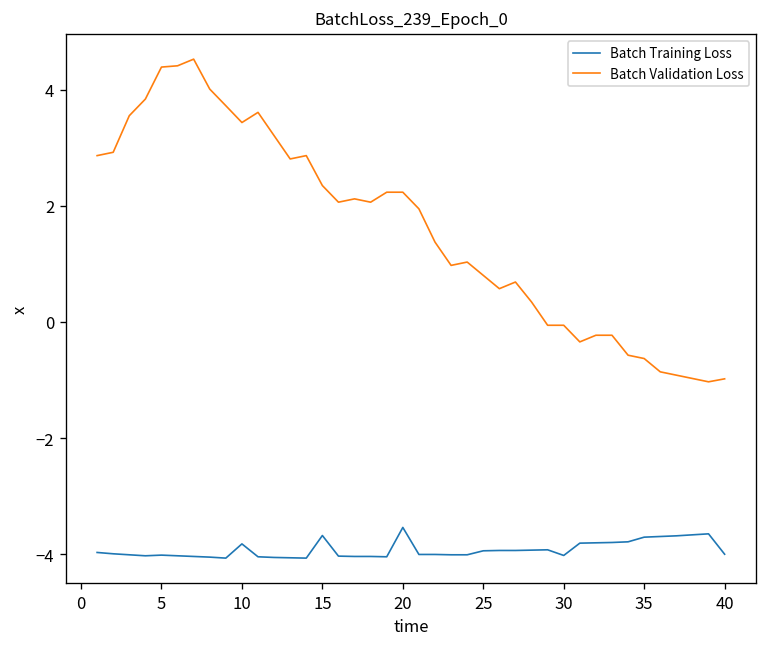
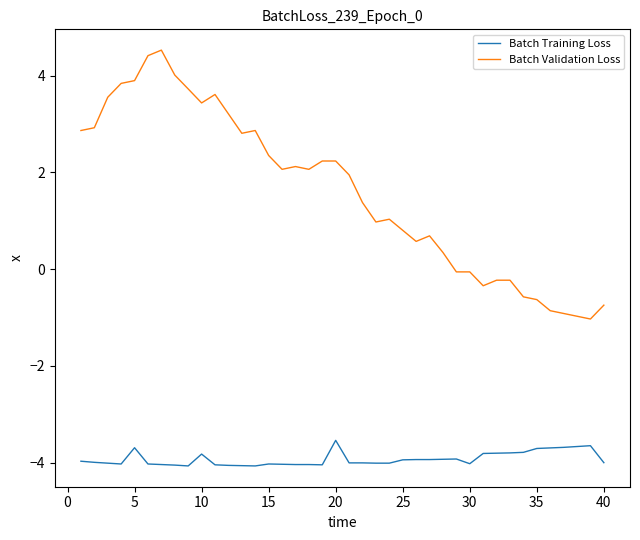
Batch Training Loss, 5: -4.0 -> -3.7
Batch Validation Loss, 5: 4.4 -> 3.9
Batch Training Loss, 15: -3.7 -> -4.0
Batch Validation Loss, 40: -1.0 -> -0.7
